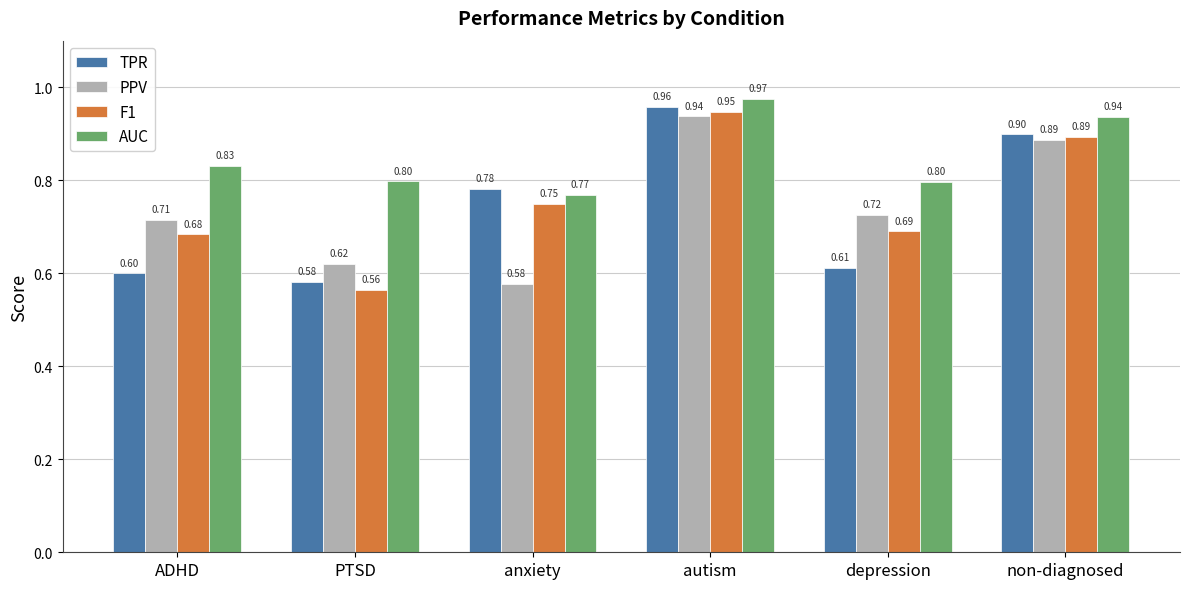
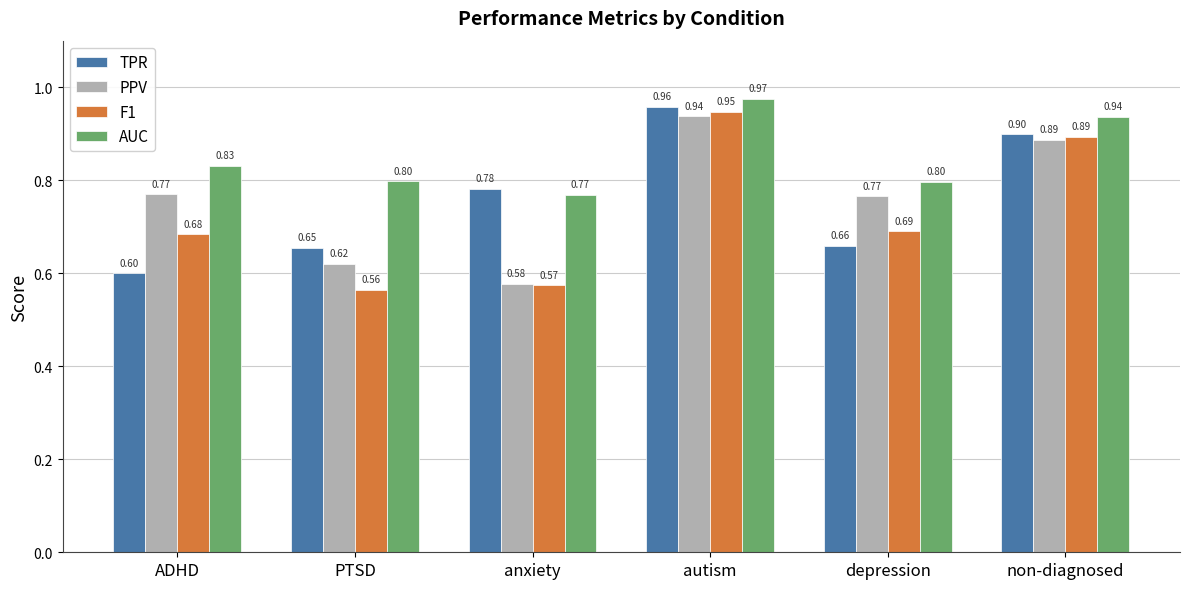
PPV, ADHD: 0.71 -> 0.77
TPR, PTSD: 0.58 -> 0.65
F1, anxiety: 0.75 -> 0.57
TPR, depression: 0.61 -> 0.66
PPV, depression: 0.72 -> 0.77
